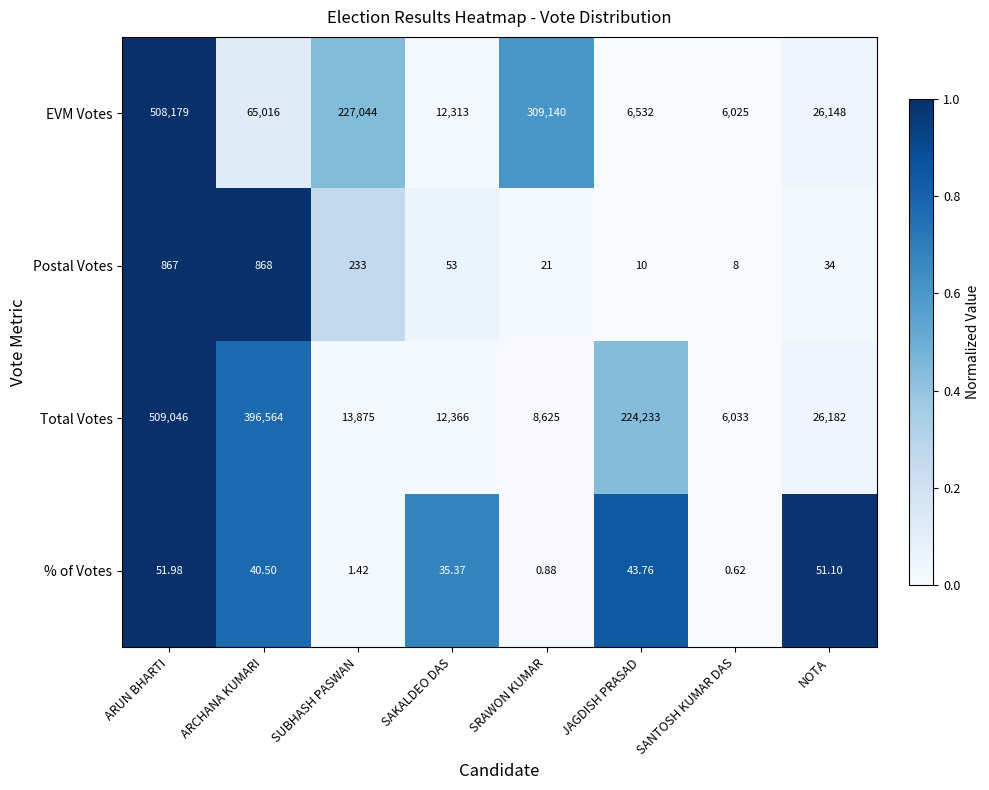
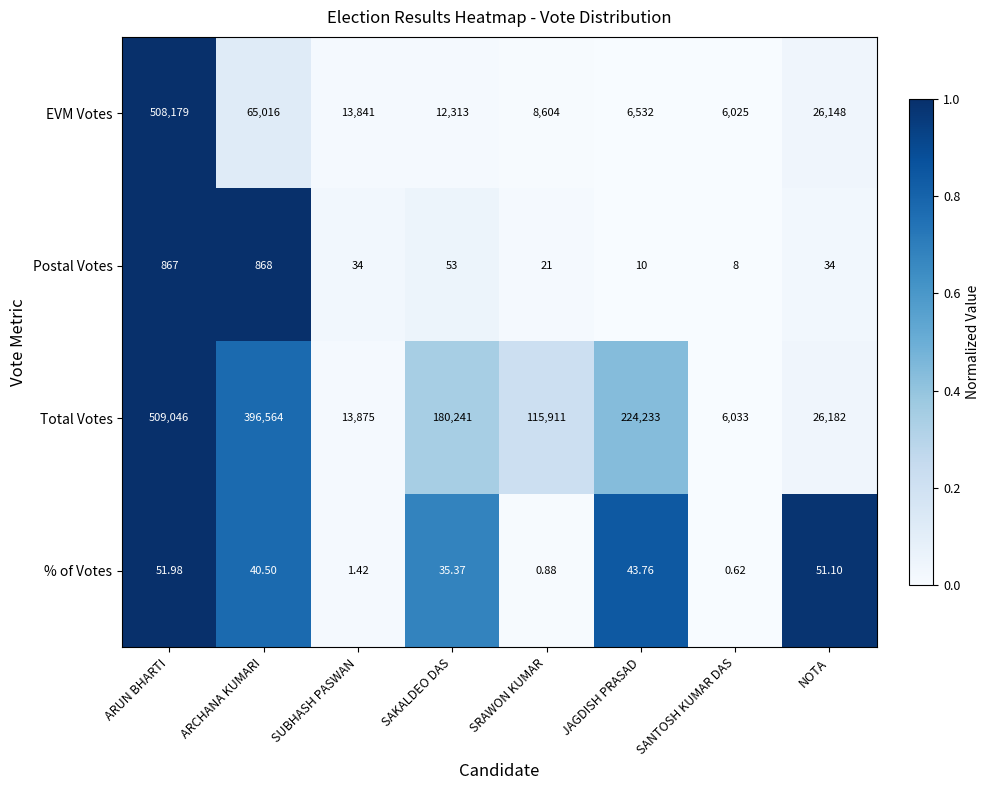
EVM Votes, SUBHASH PASWAN: 227,044 -> 13,841
EVM Votes, SRAWON KUMAR: 309,140 -> 8,604
Postal Votes, SUBHASH PASWAN: 233 -> 34
Total Votes, SAKALDEO DAS: 12,366 -> 180,241
Total Votes, SRAWON KUMAR: 8,625 -> 115,911
